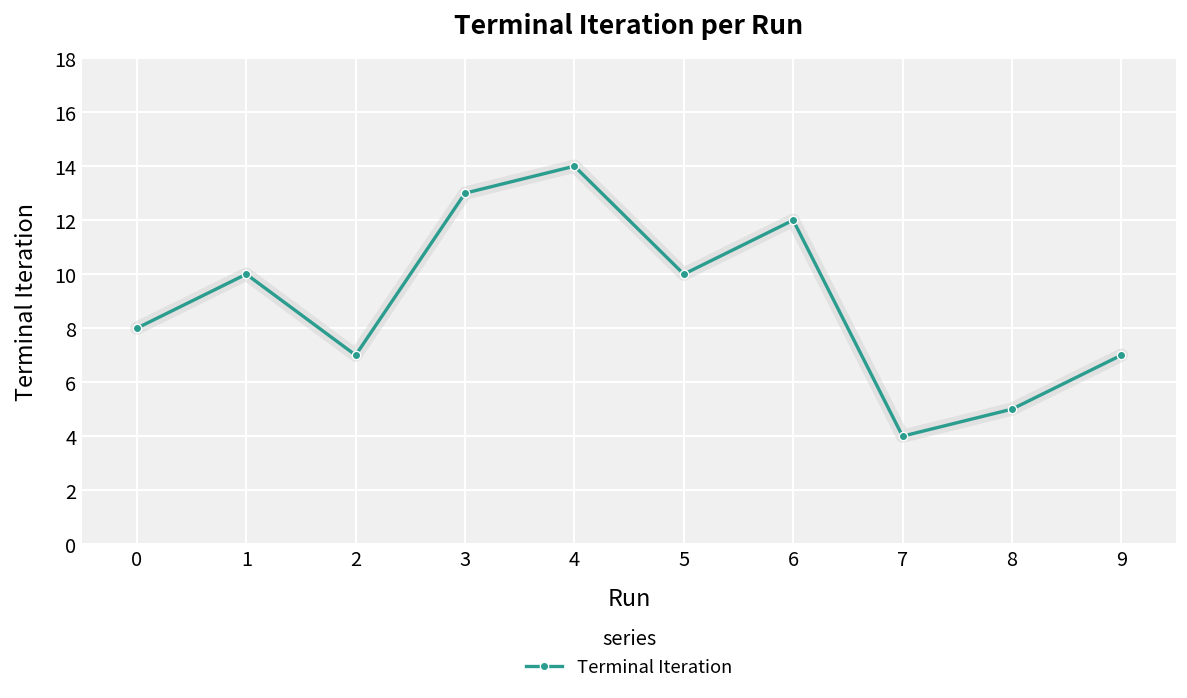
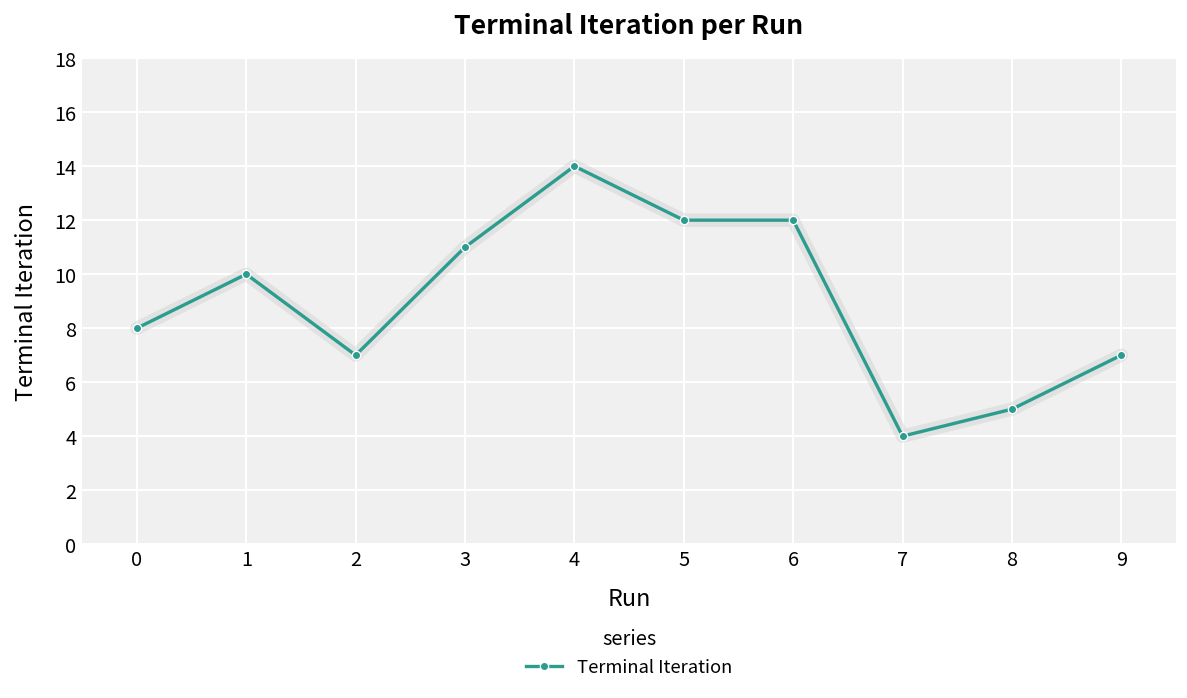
3: 13 -> 11
5: 10 -> 12
